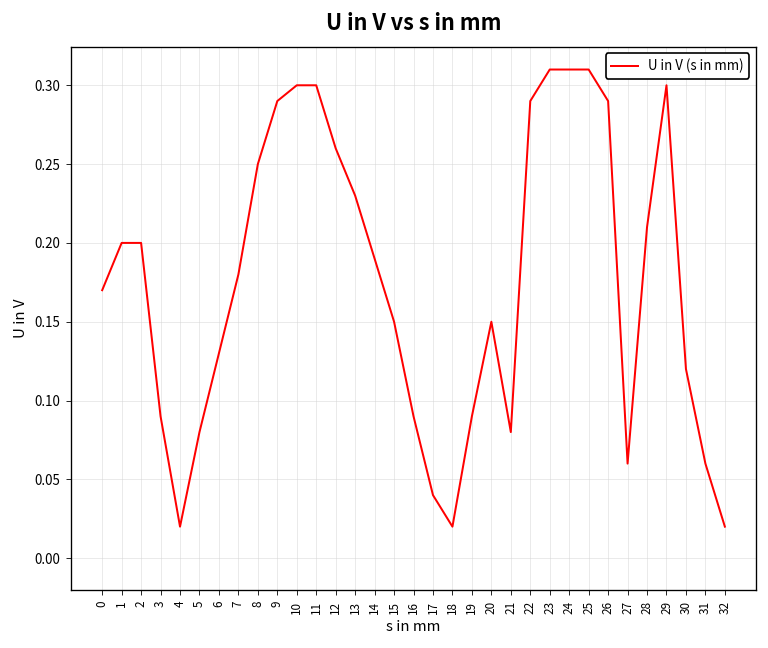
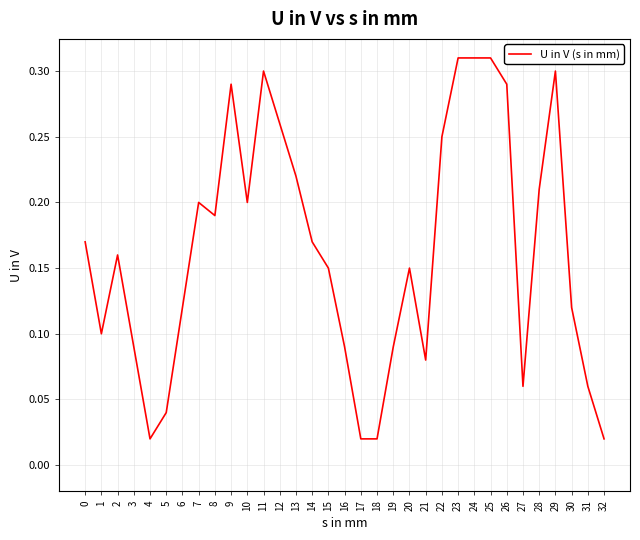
1: 0.2 -> 0.1
2: 0.20 -> 0.16
5: 0.08 -> 0.04
6: 0.13 -> 0.12
7: 0.18 -> 0.20
8: 0.25 -> 0.19
10: 0.3 -> 0.2
13: 0.23 -> 0.22
14: 0.19 -> 0.17
17: 0.04 -> 0.02
22: 0.29 -> 0.25
